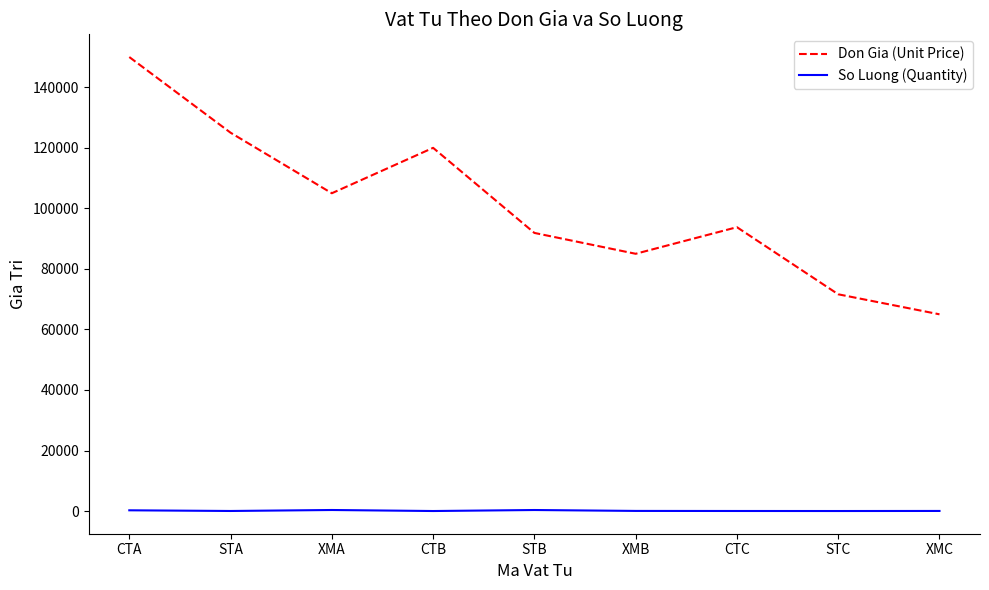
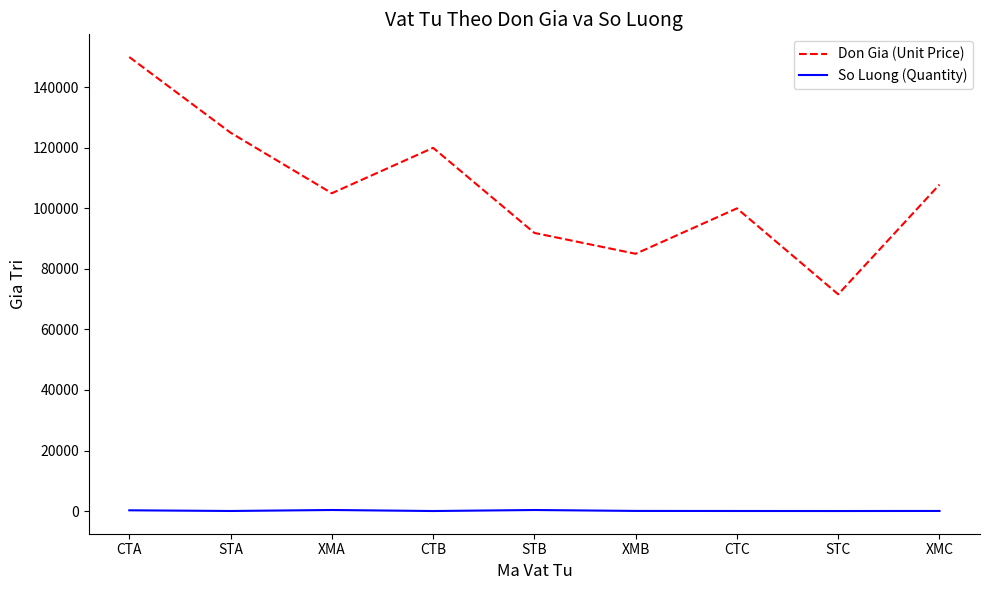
Don Gia (Unit Price), CTC: 94000 -> 100000
Don Gia (Unit Price), XMC: 65000 -> 108000
